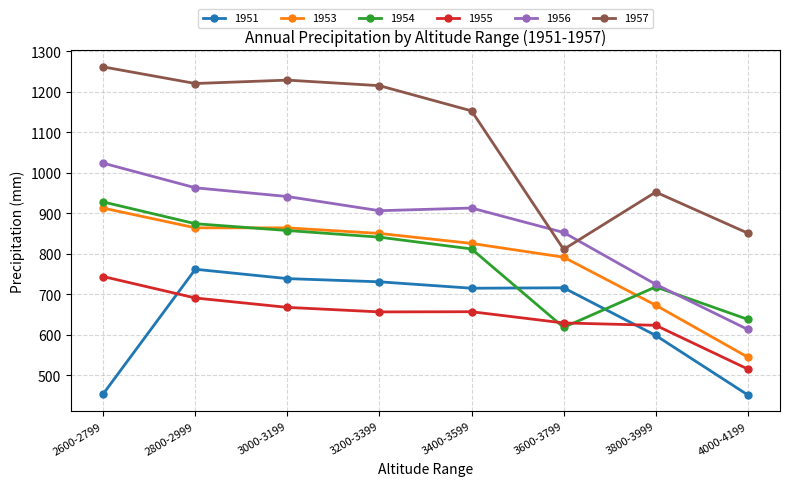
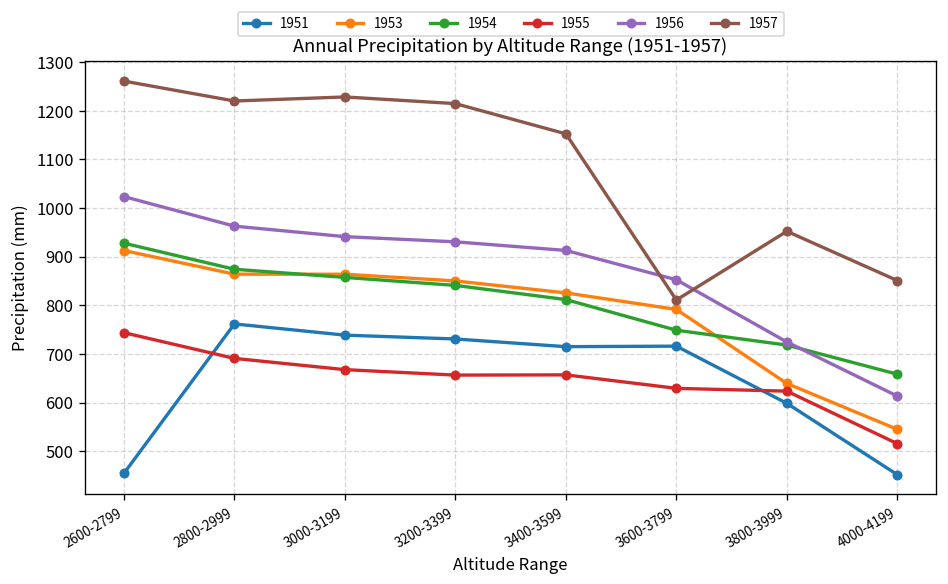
1956, 3200-3399: 910 -> 930
1954, 3600-3799: 620 -> 750
1953, 3800-3999: 670 -> 640
1954, 4000-4199: 640 -> 660
